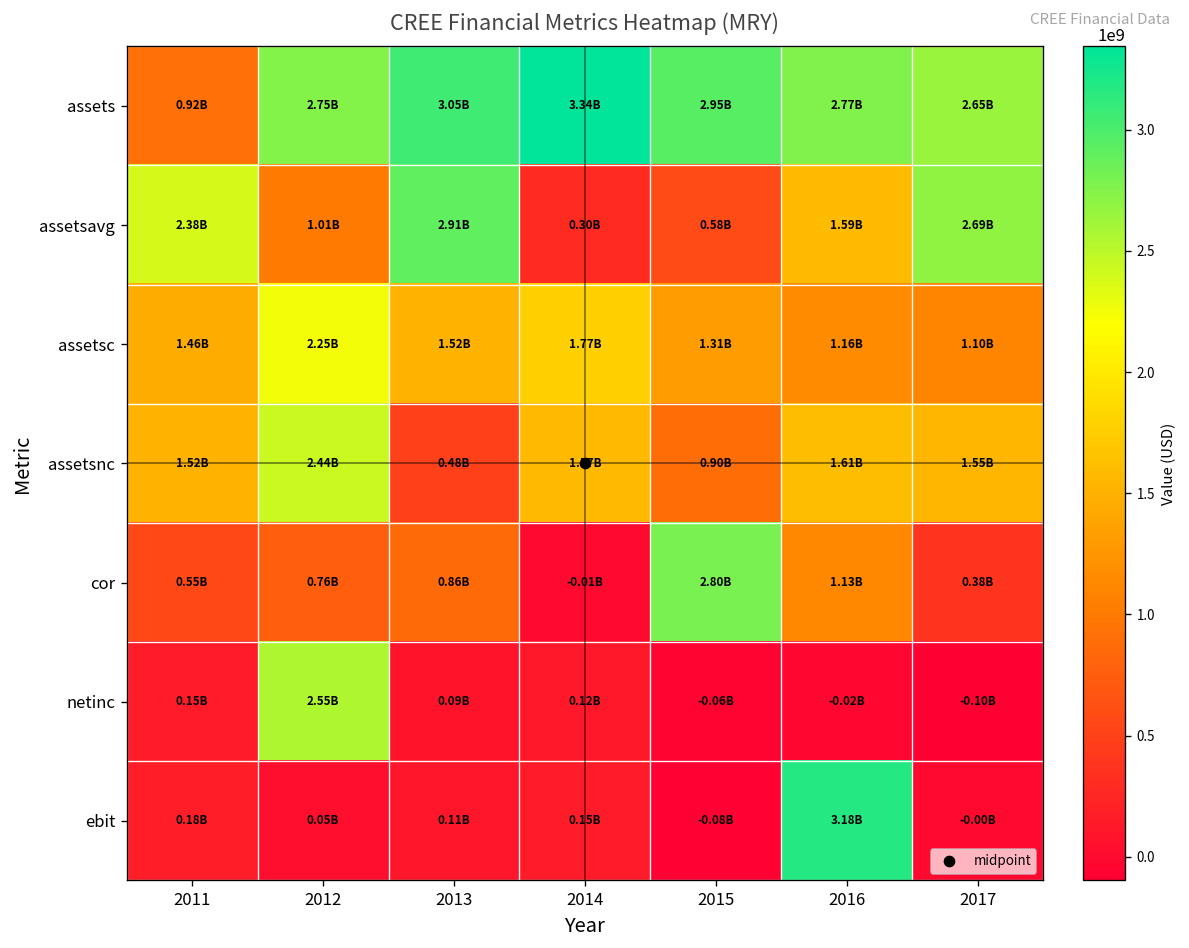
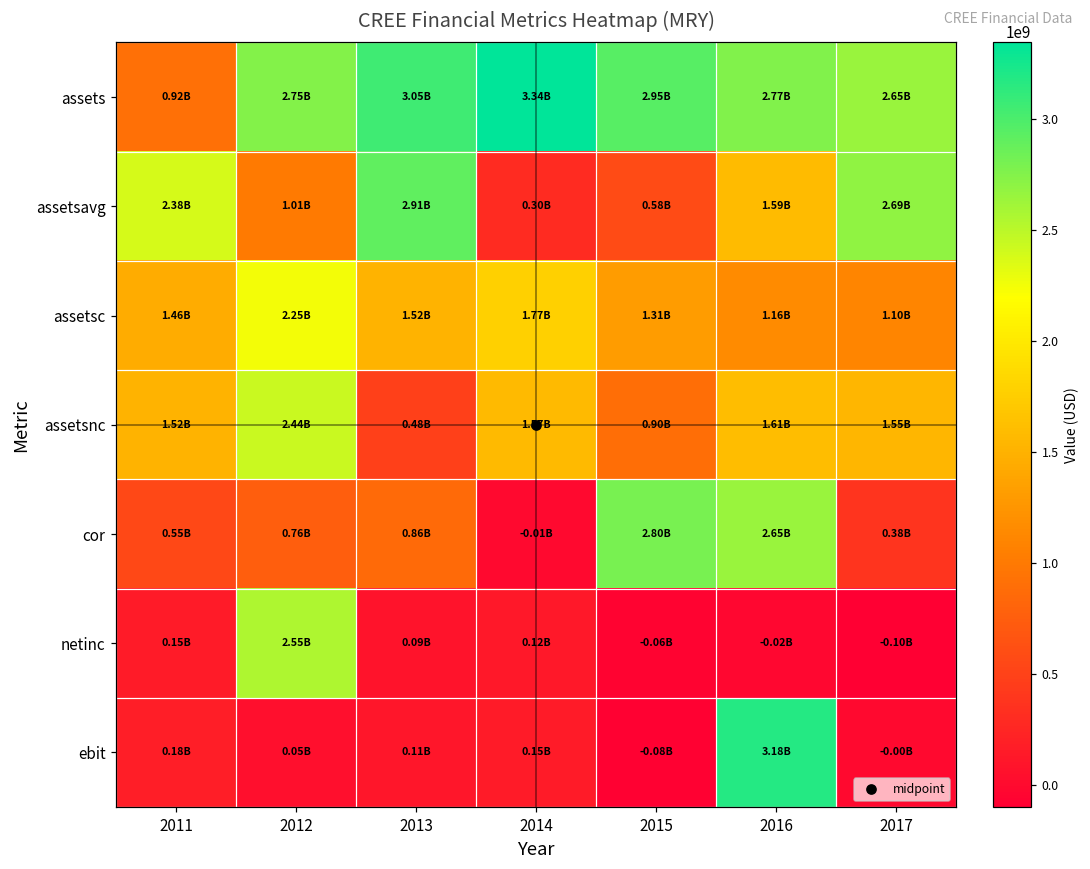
cor, 2016: 1.13B -> 2.65B
